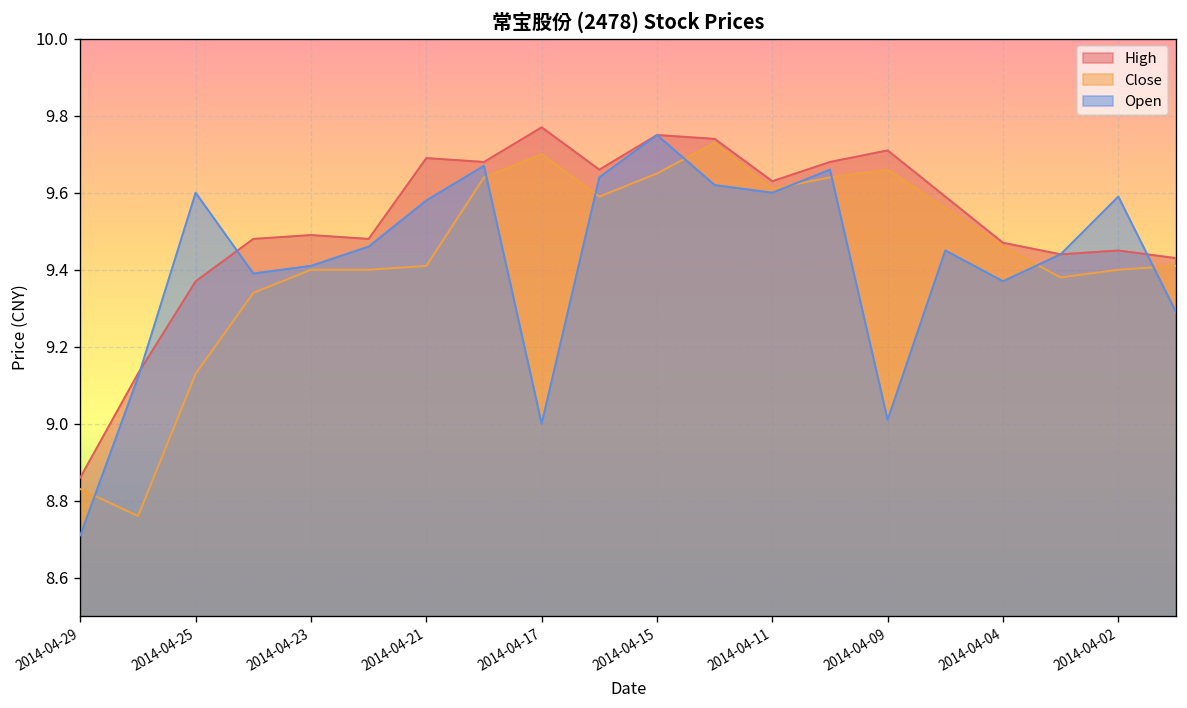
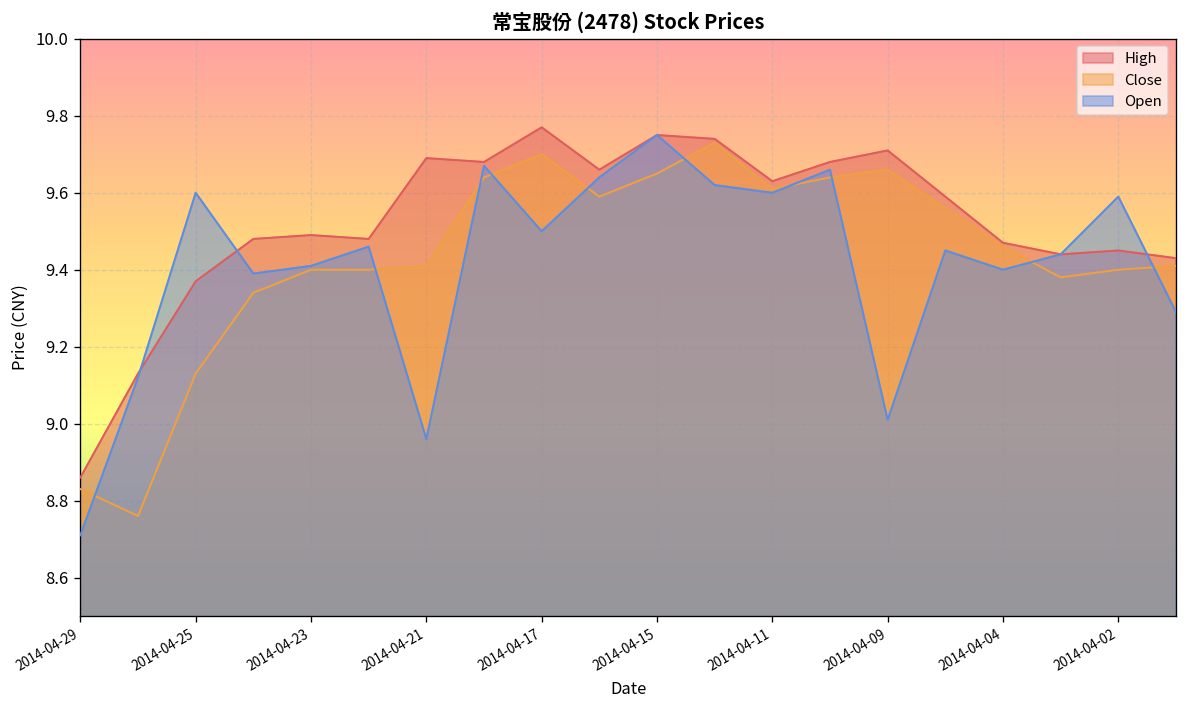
Open, 2014-04-21: 9.58 -> 8.96
Open, 2014-04-17: 9.0 -> 9.5
Open, 2014-04-04: 9.37 -> 9.40
